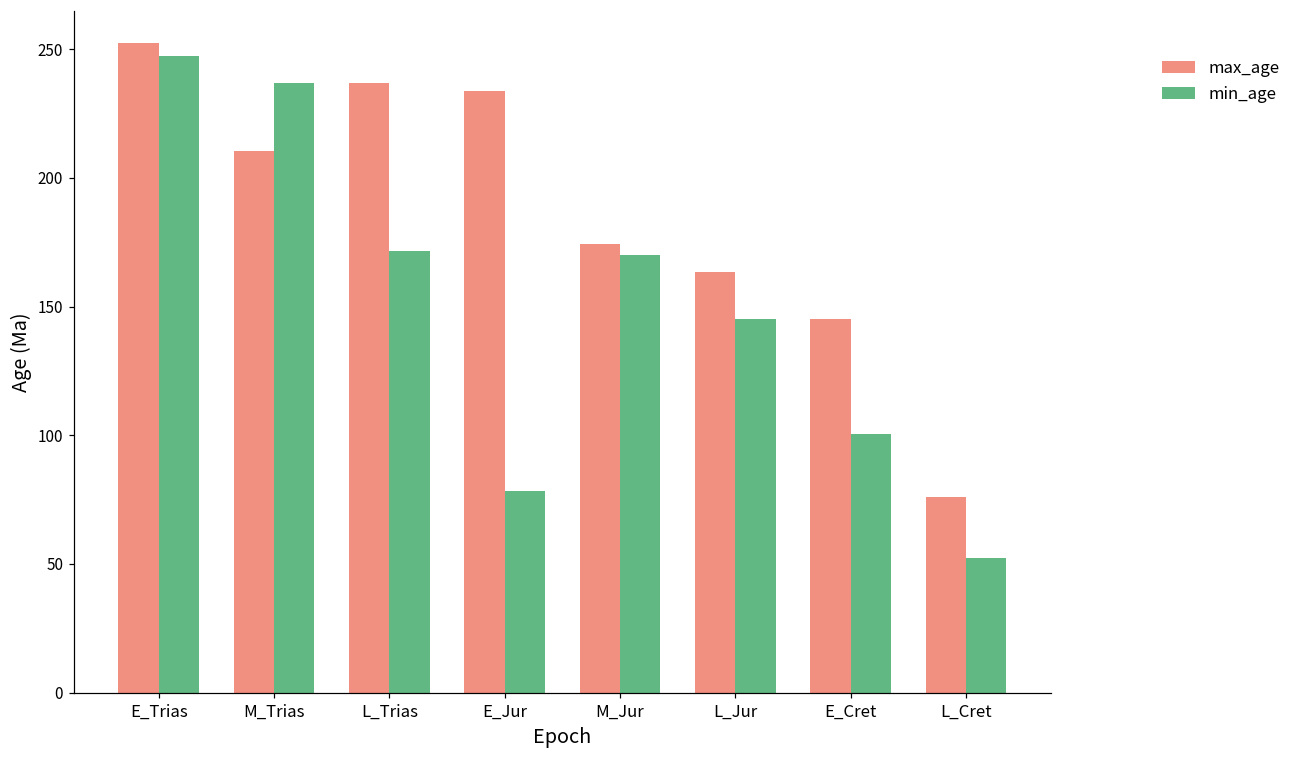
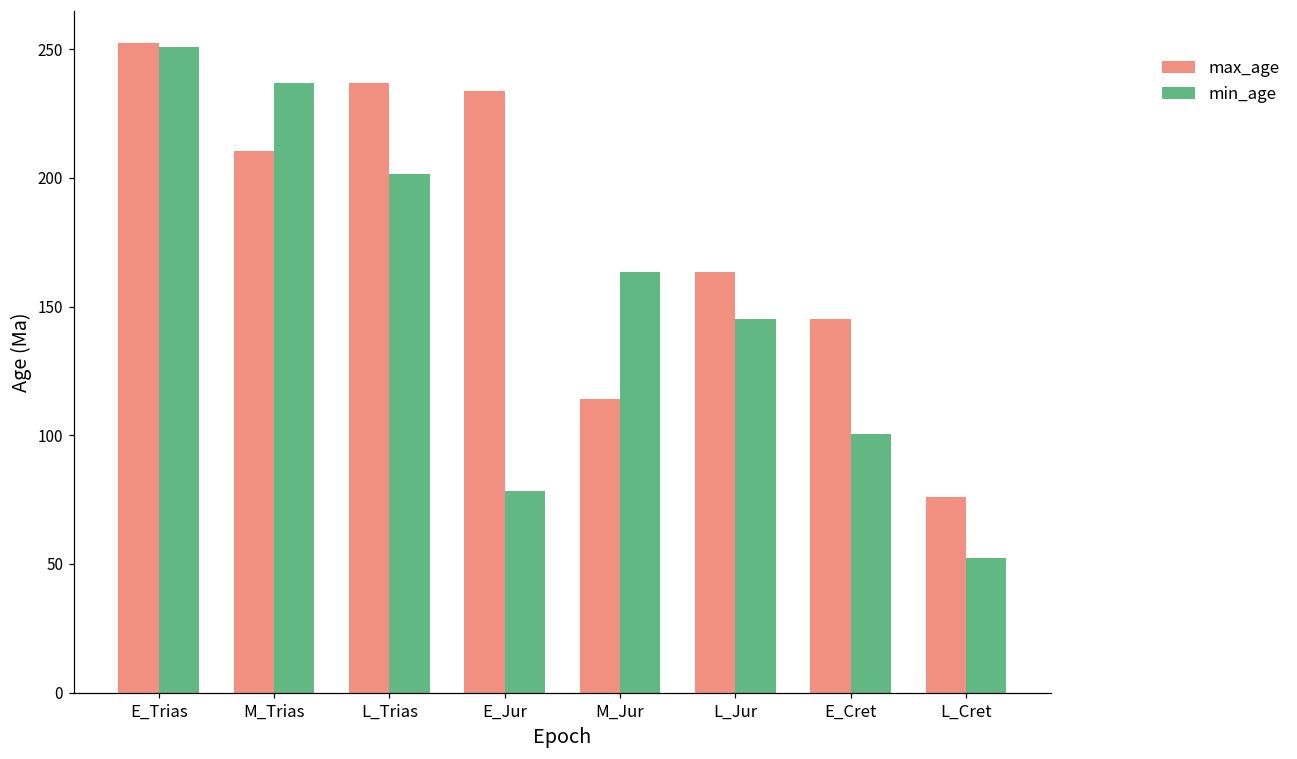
min_age, E_Trias: 247 -> 251
min_age, L_Trias: 172 -> 201
max_age, M_Jur: 174 -> 114
min_age, M_Jur: 170 -> 164
